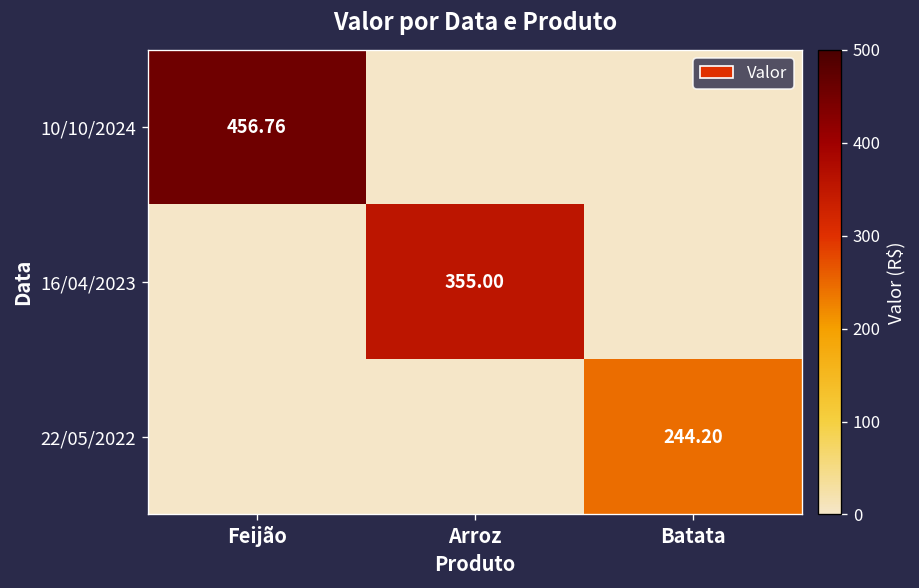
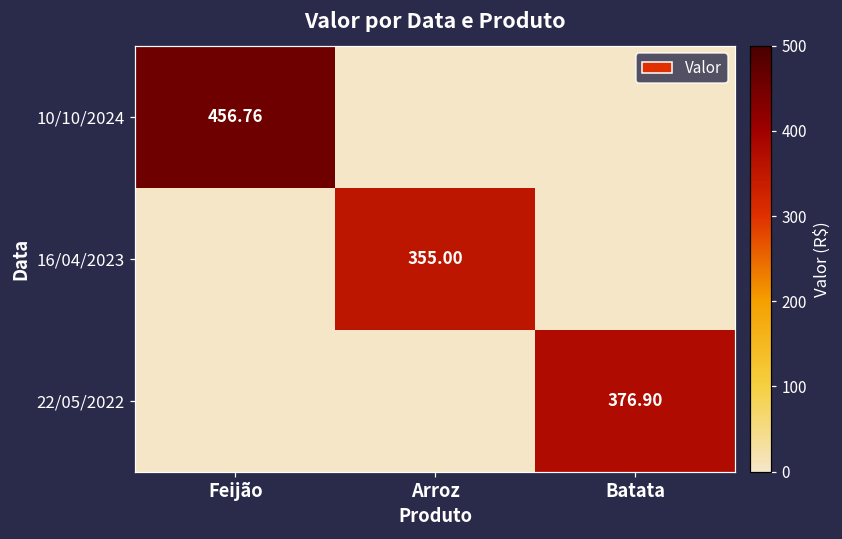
22/05/2022, Batata: 244.20 -> 376.90
